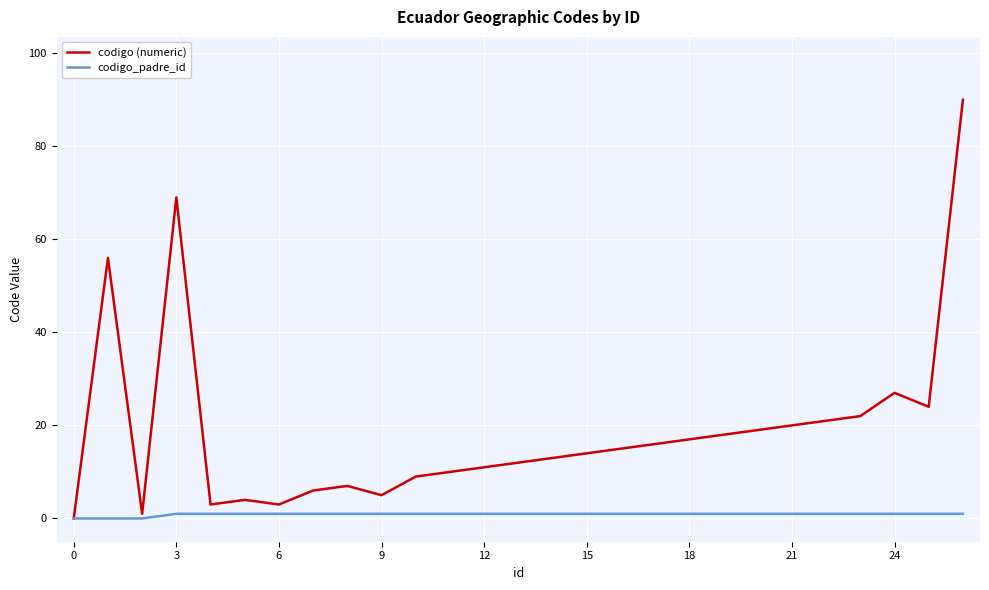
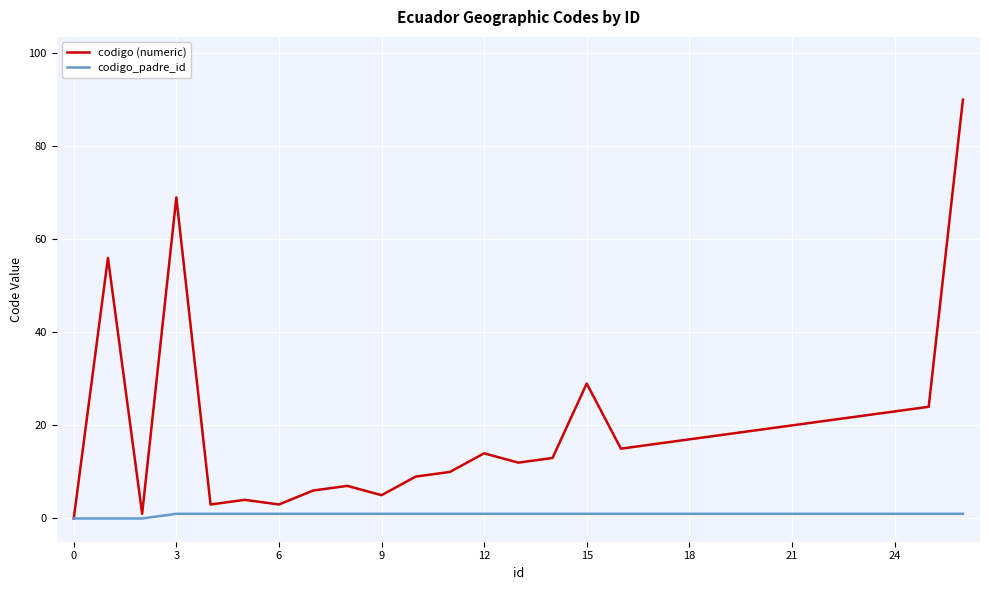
codigo (numeric), 12: 11 -> 14
codigo (numeric), 15: 14 -> 29
codigo (numeric), 24: 27 -> 23
